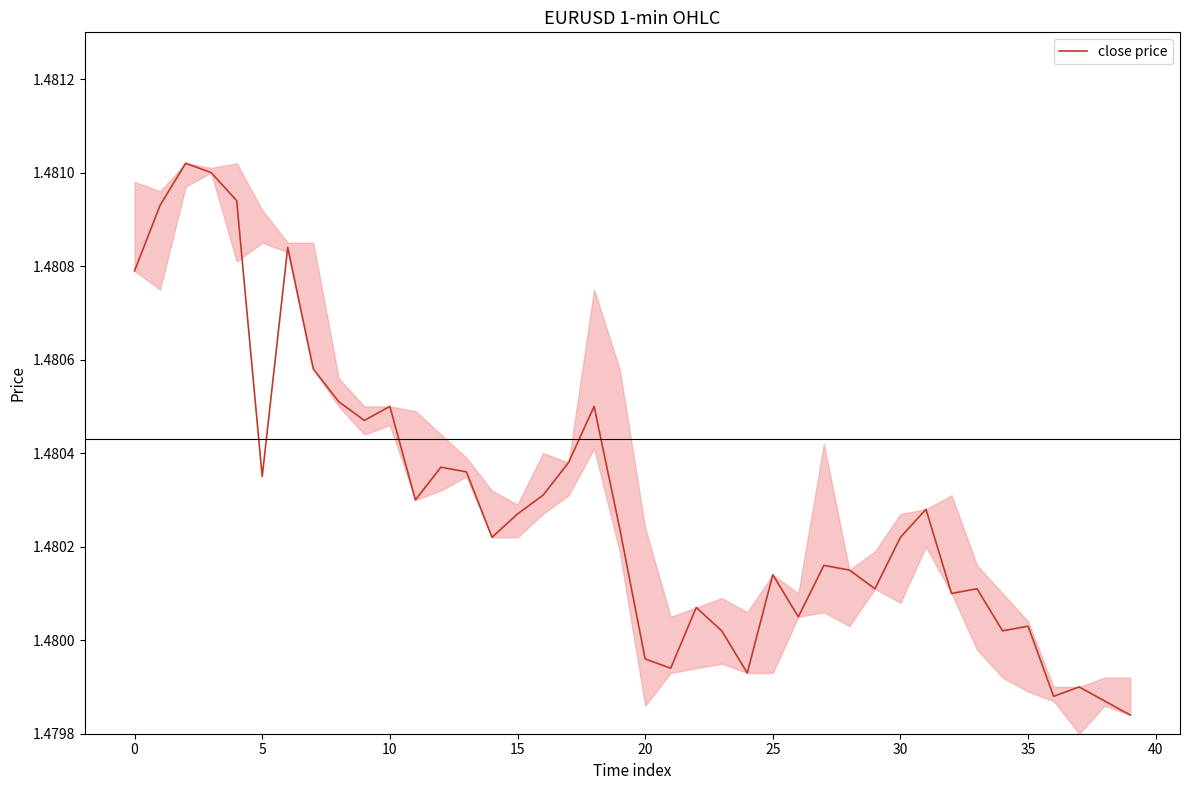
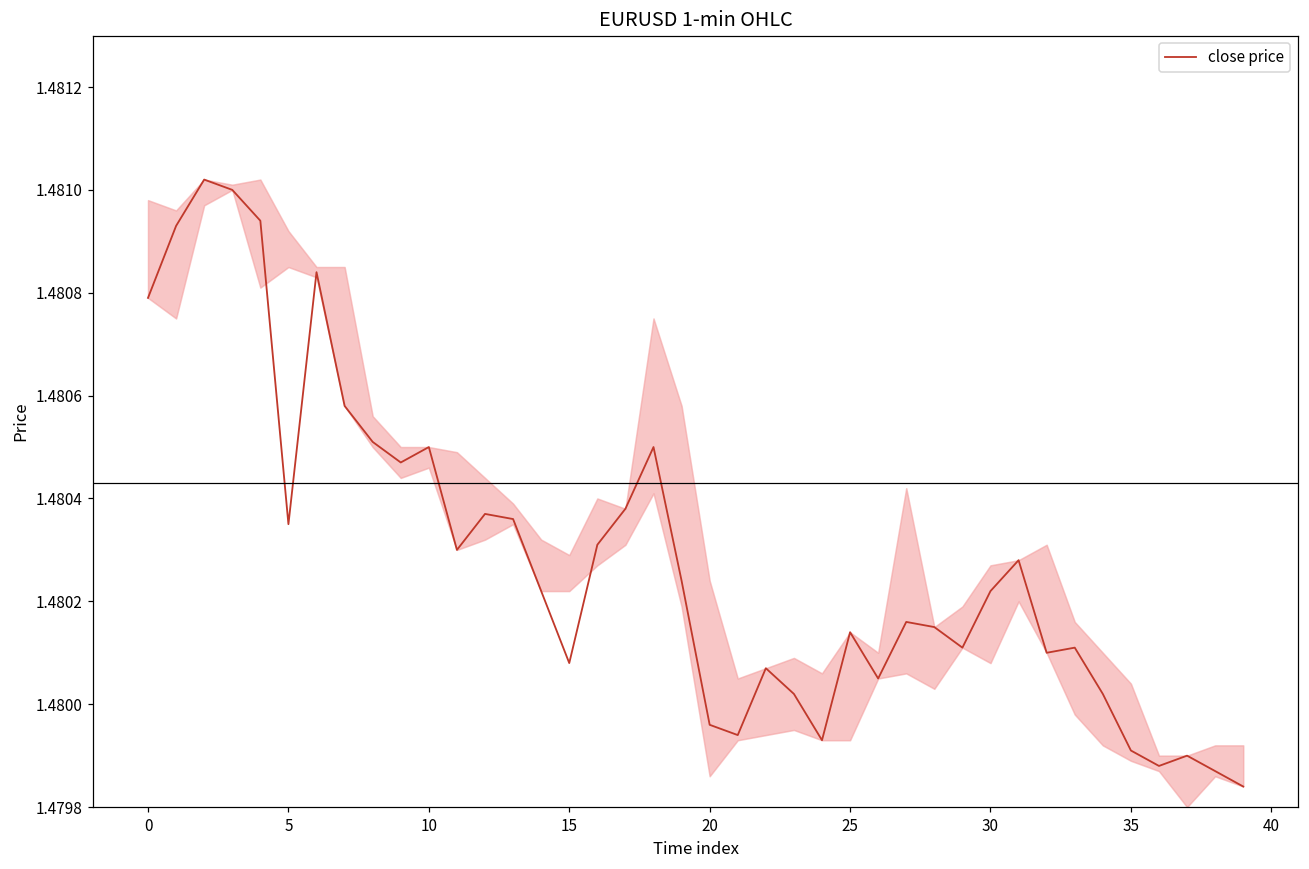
close price, 15: 1.48027 -> 1.48008
close price, 35: 1.48003 -> 1.47991
